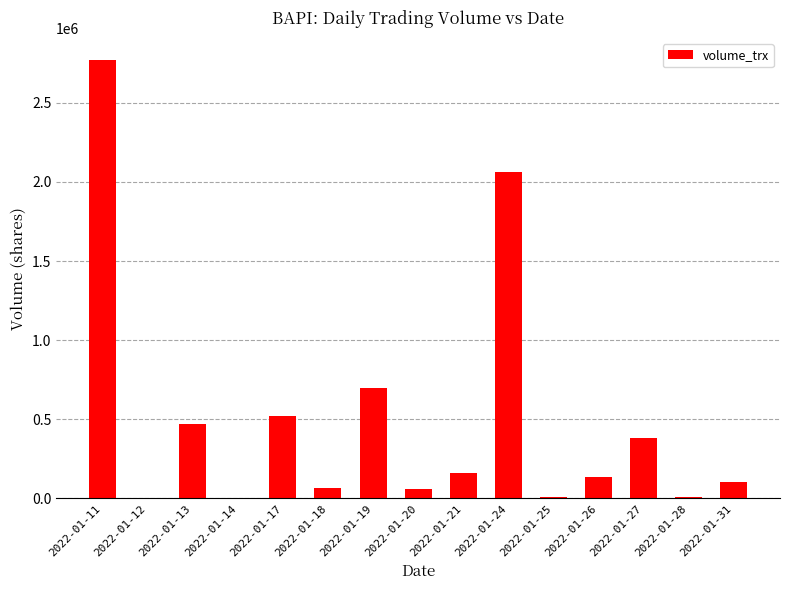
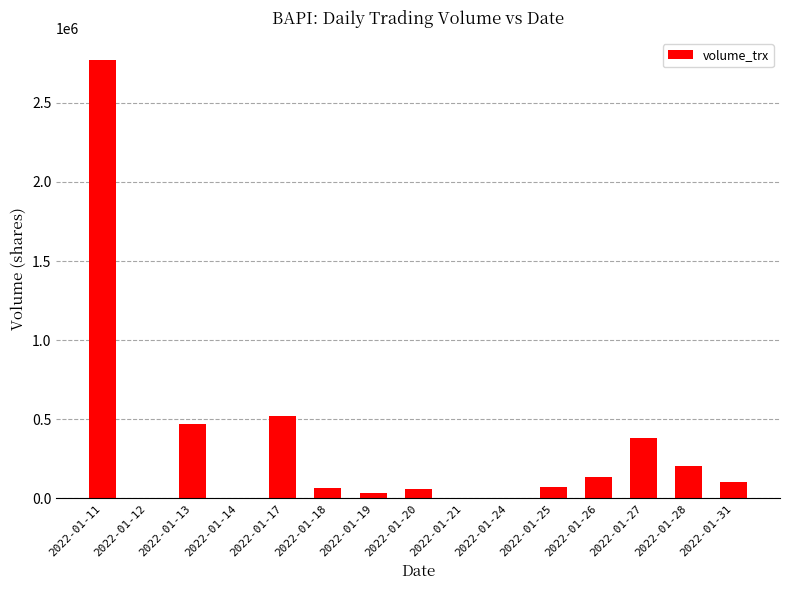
2022-01-19: 700000 -> 30000
2022-01-21: 160000 -> 0
2022-01-24: 2070000 -> 0
2022-01-25: 10000 -> 70000
2022-01-28: 10000 -> 210000
